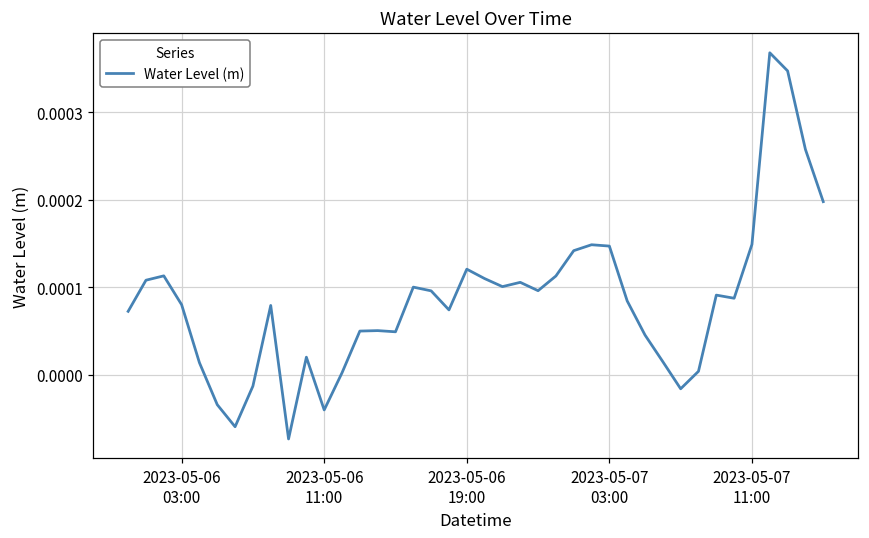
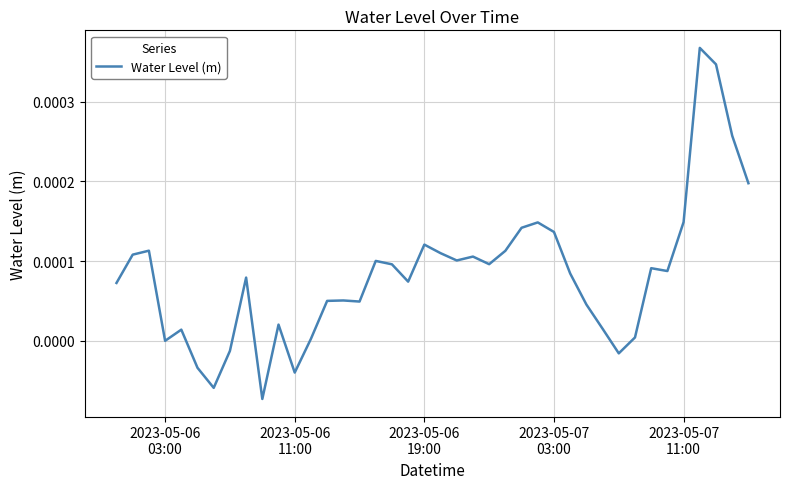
2023-05-06 03:00: 0.0001 -> 0.0000
2023-05-07 03:00: 0.00015 -> 0.00014
